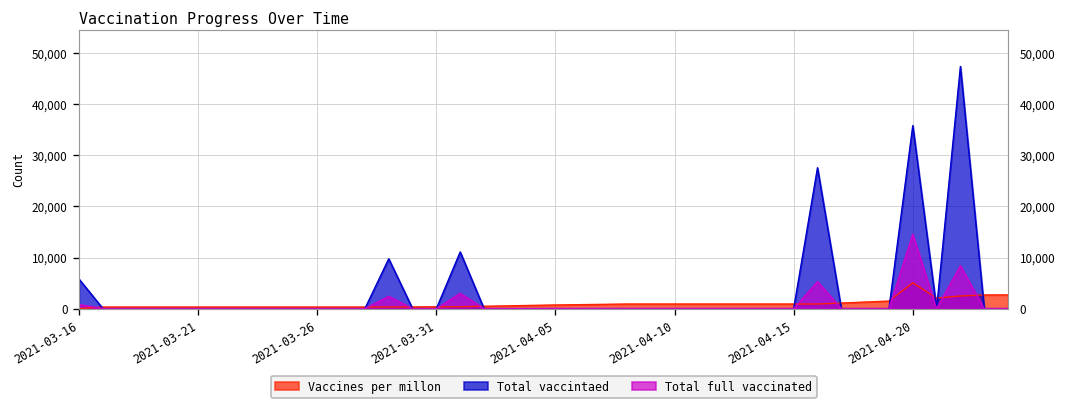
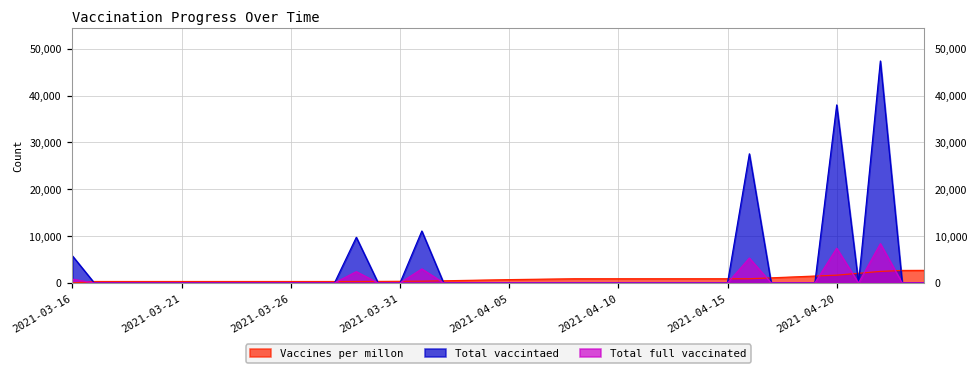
Vaccines per millon, 2021-04-20: 5,000 -> 2,000
Total vaccintaed, 2021-04-20: 36,000 -> 38,000
Total full vaccinated, 2021-04-20: 15,000 -> 7,000
